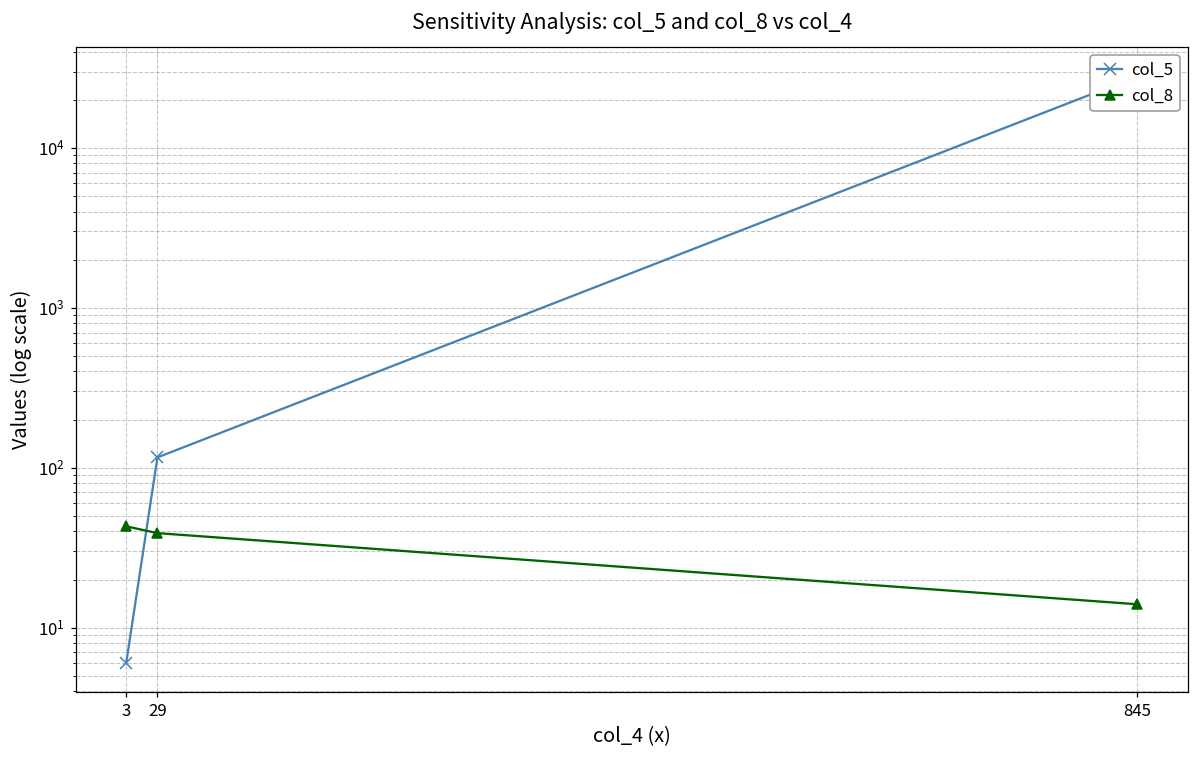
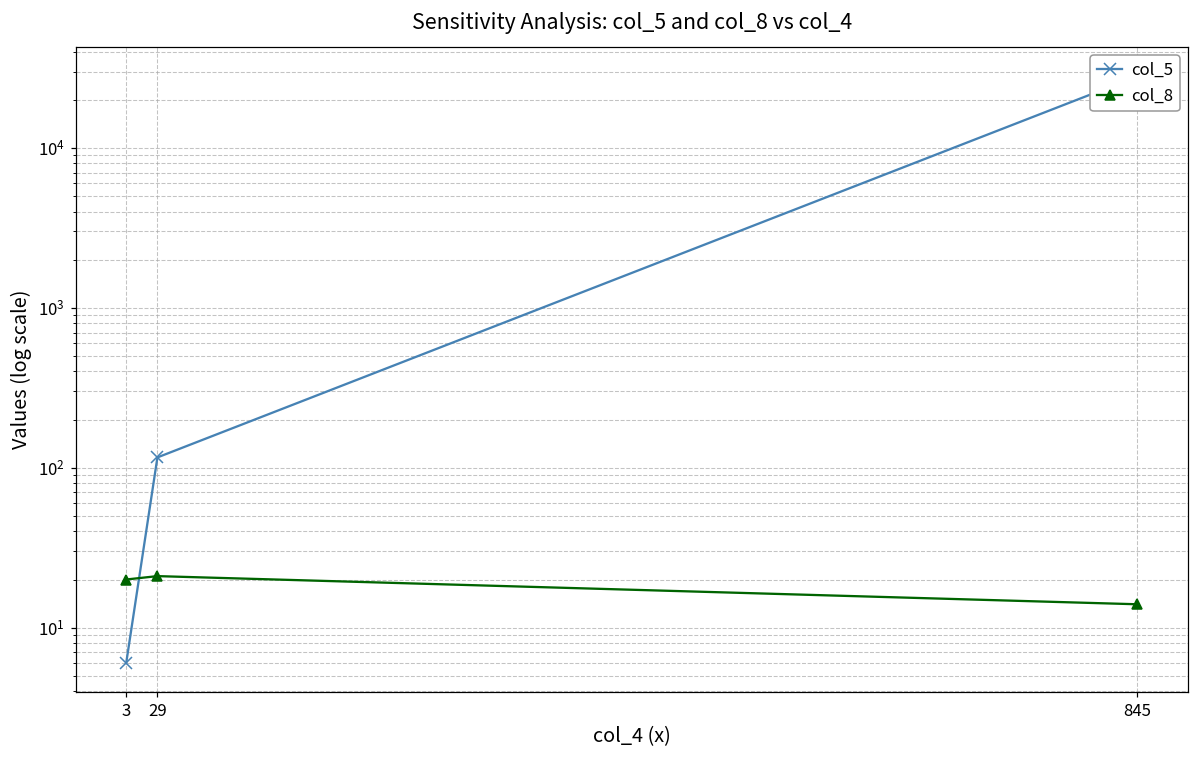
col_8, 3: 43 -> 20
col_8, 29: 39 -> 21
